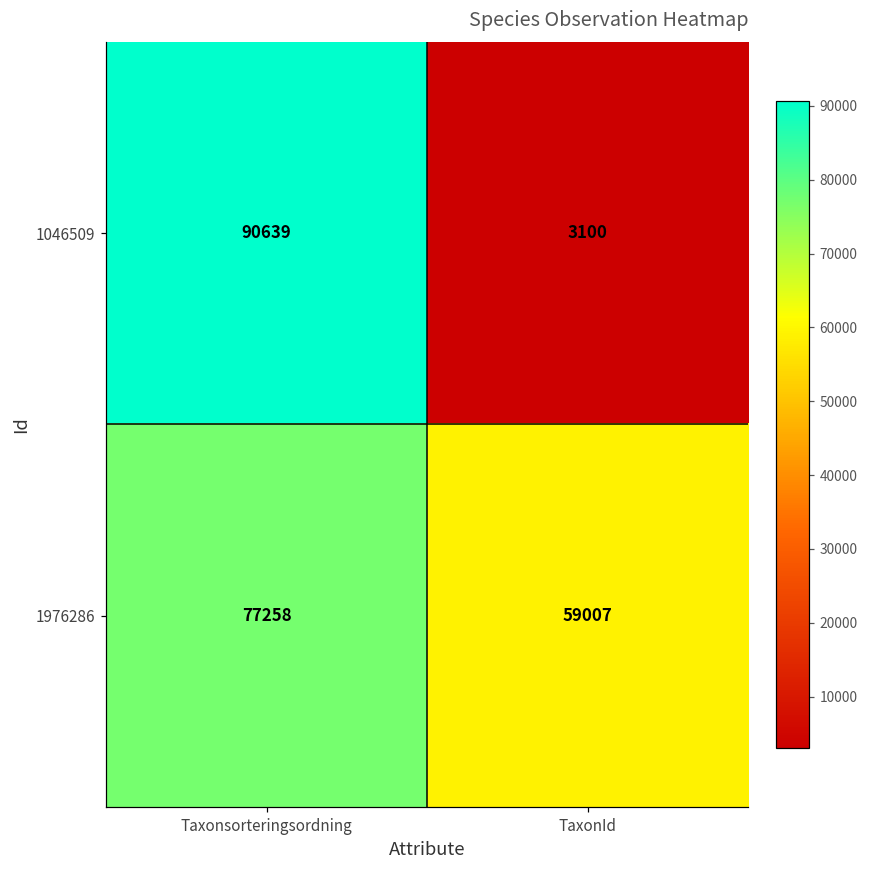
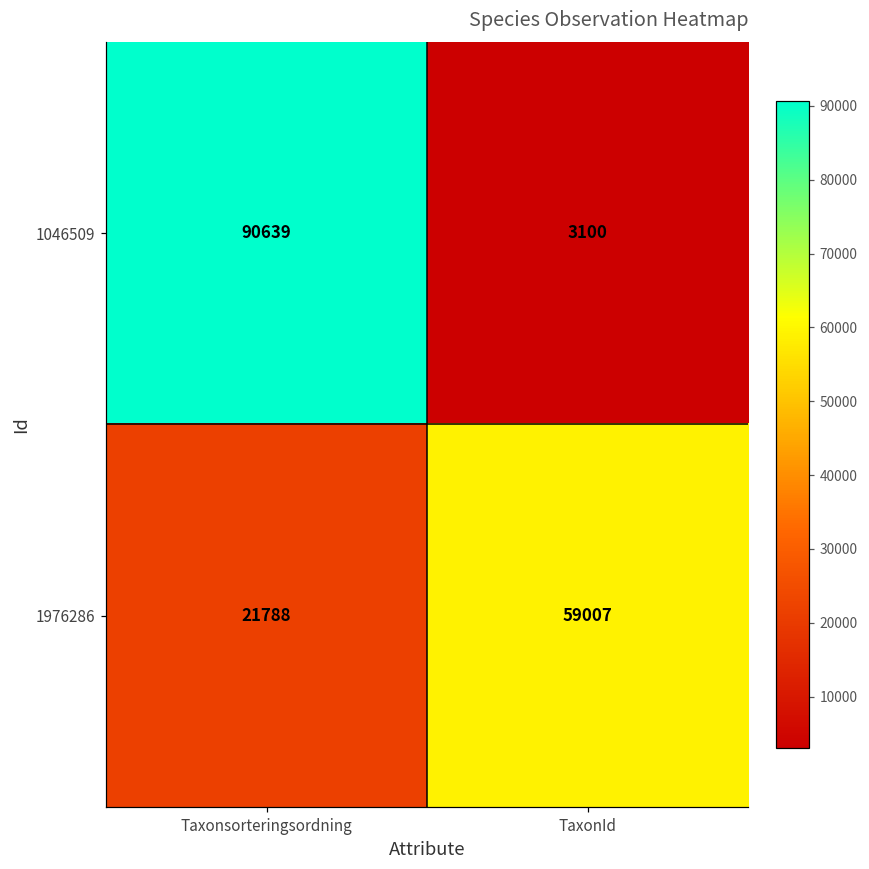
1976286, Taxonsorteringsordning: 77258 -> 21788
